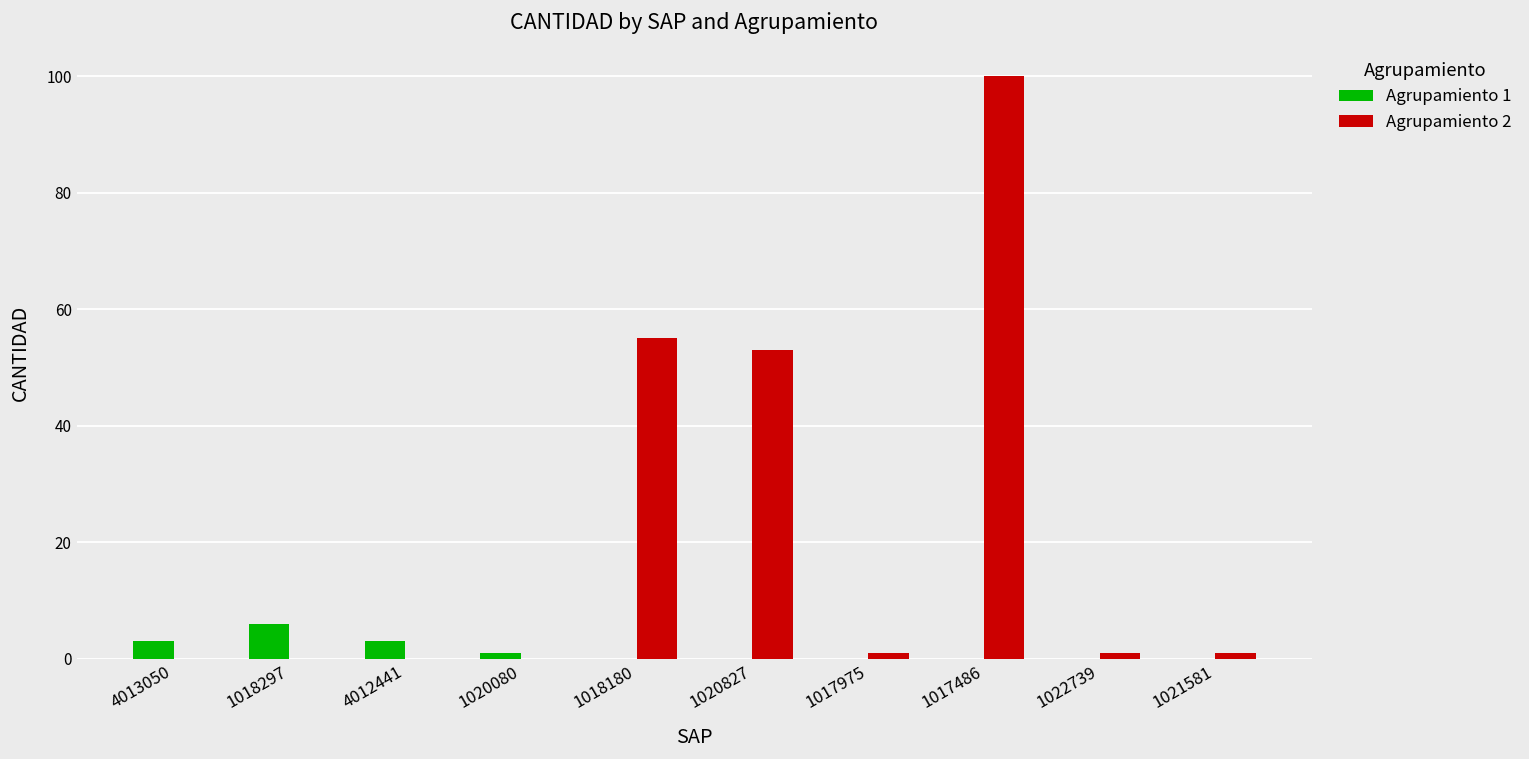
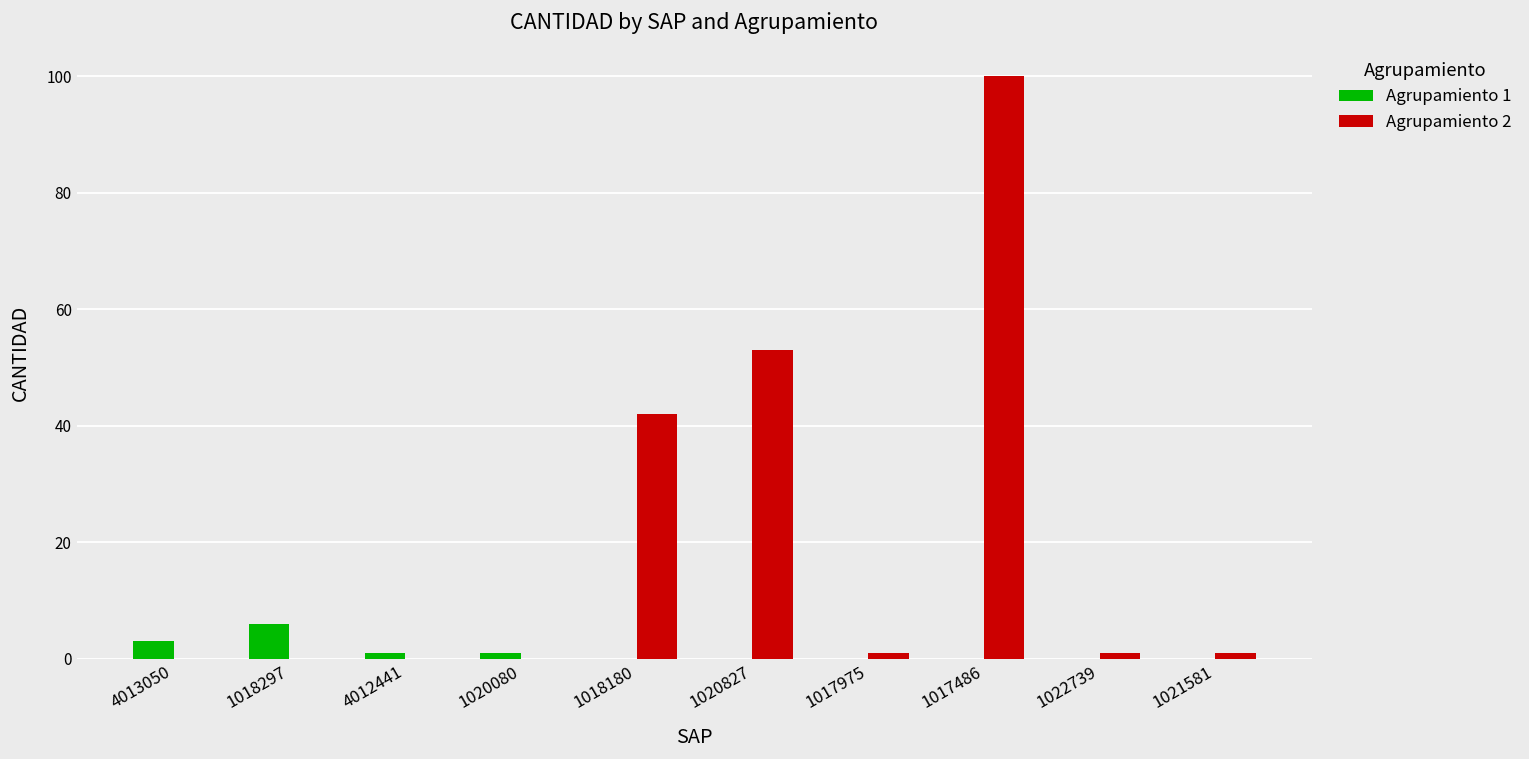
Agrupamiento 1, 4012441: 3 -> 1
Agrupamiento 2, 1018180: 55 -> 42
